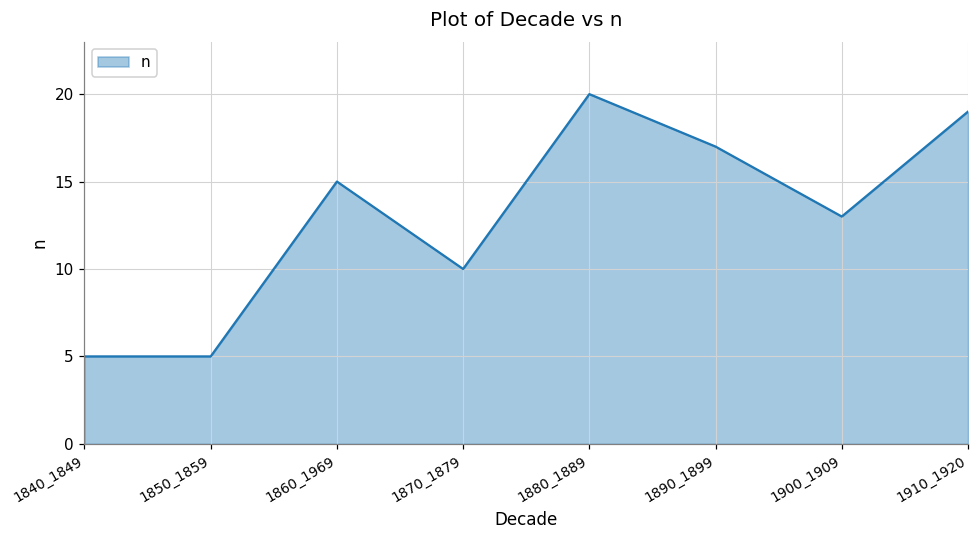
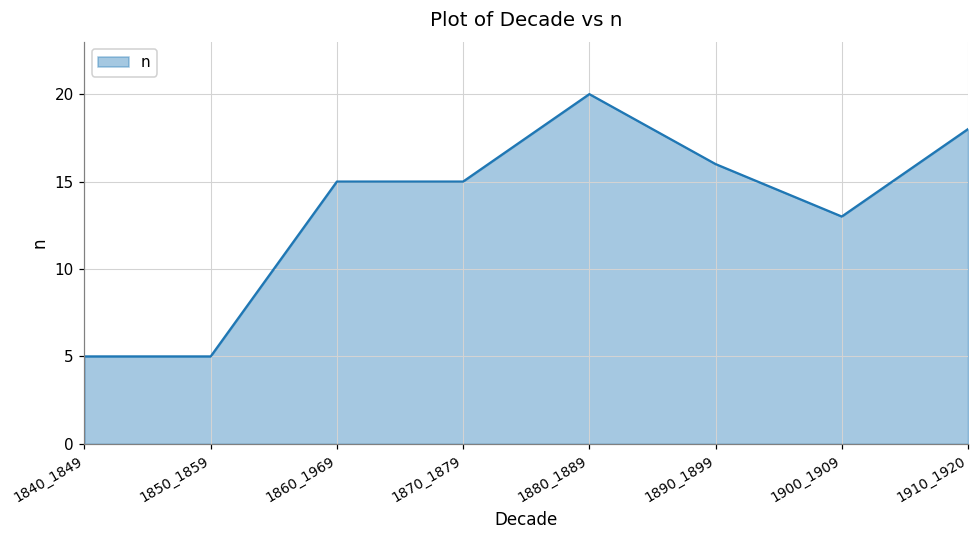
1870_1879: 10 -> 15
1890_1899: 17 -> 16
1910_1920: 19 -> 18
